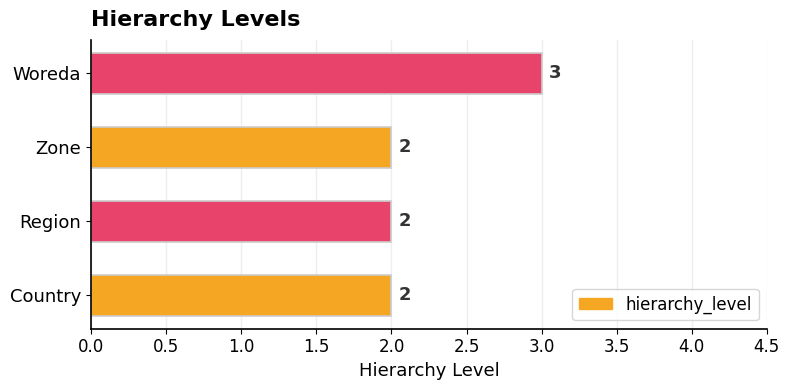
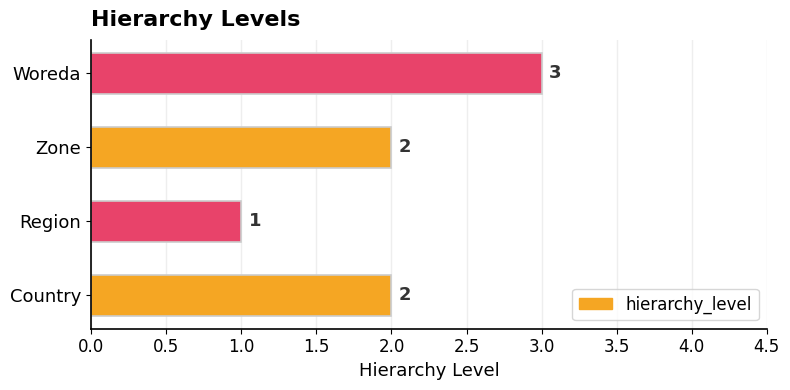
Region: 2 -> 1
